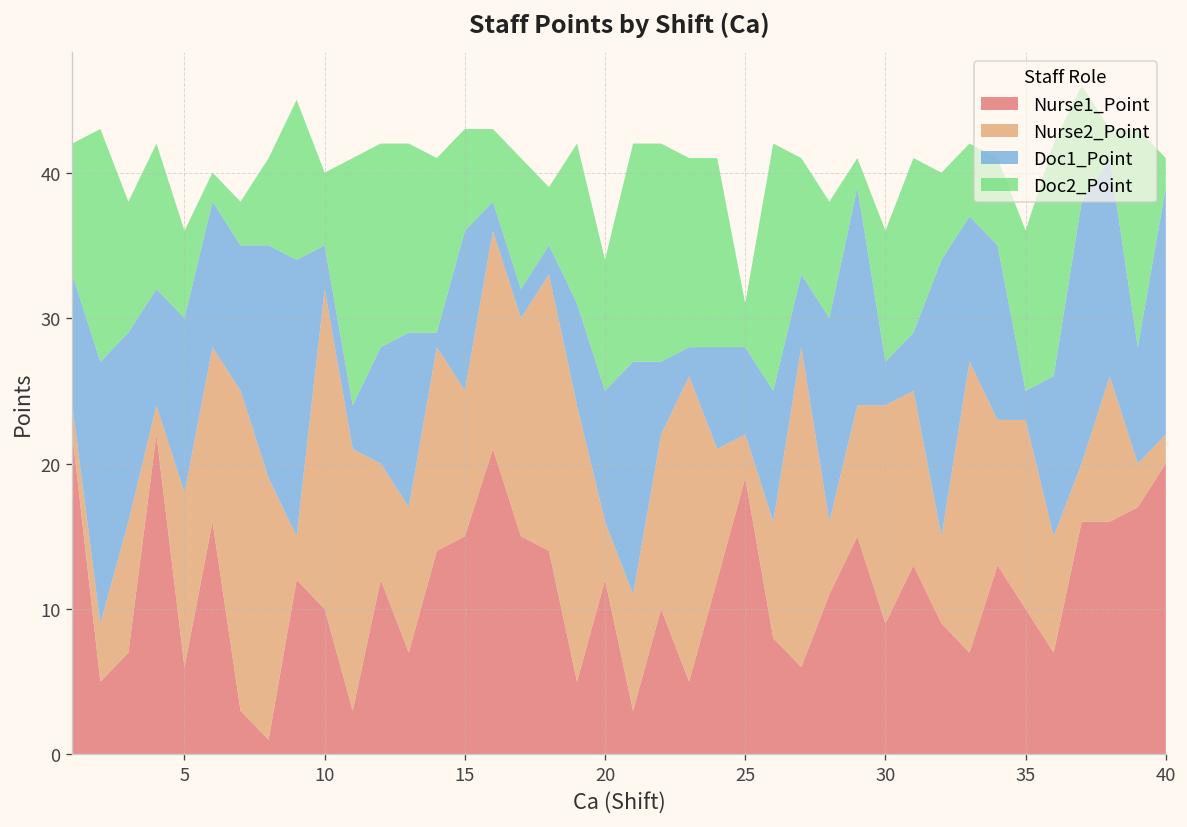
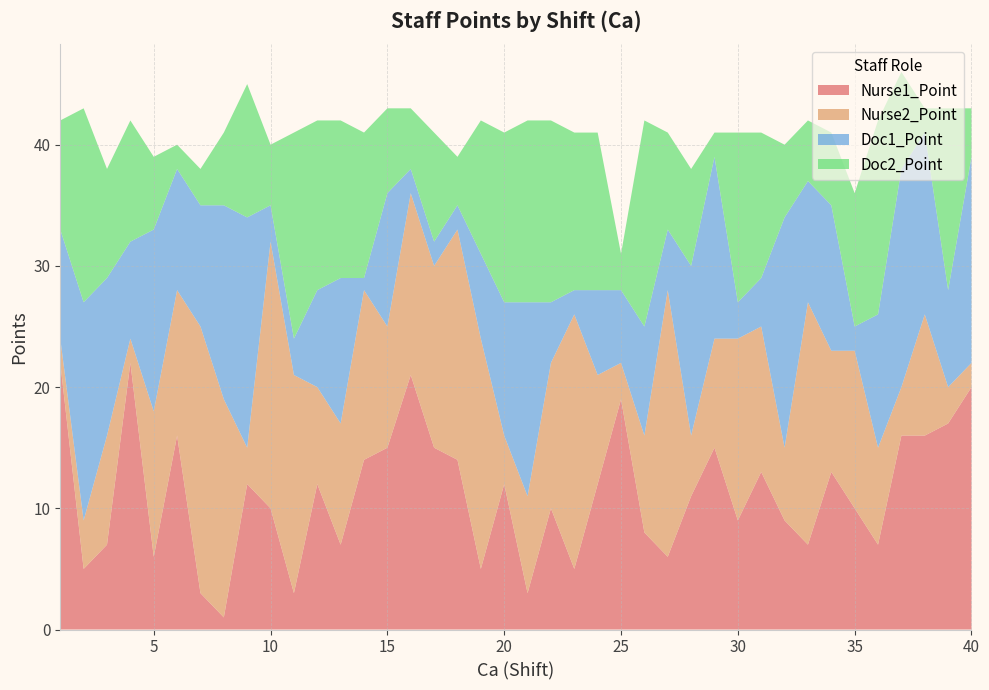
Doc1_Point, 5: 12 -> 15
Doc1_Point, 20: 9 -> 11
Doc2_Point, 20: 9 -> 14
Doc2_Point, 30: 9 -> 14
Doc2_Point, 40: 2 -> 4
